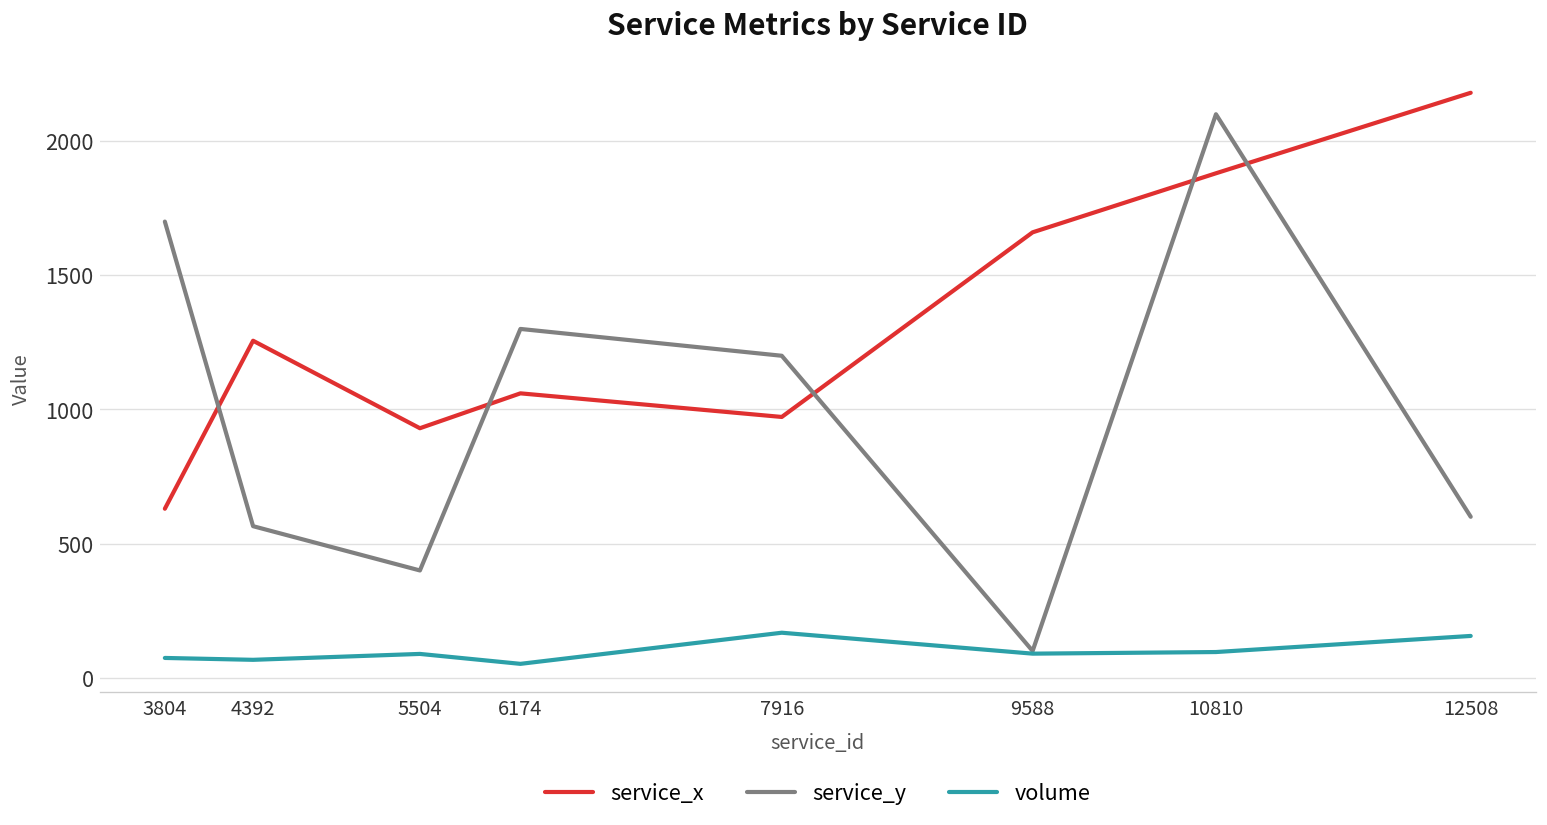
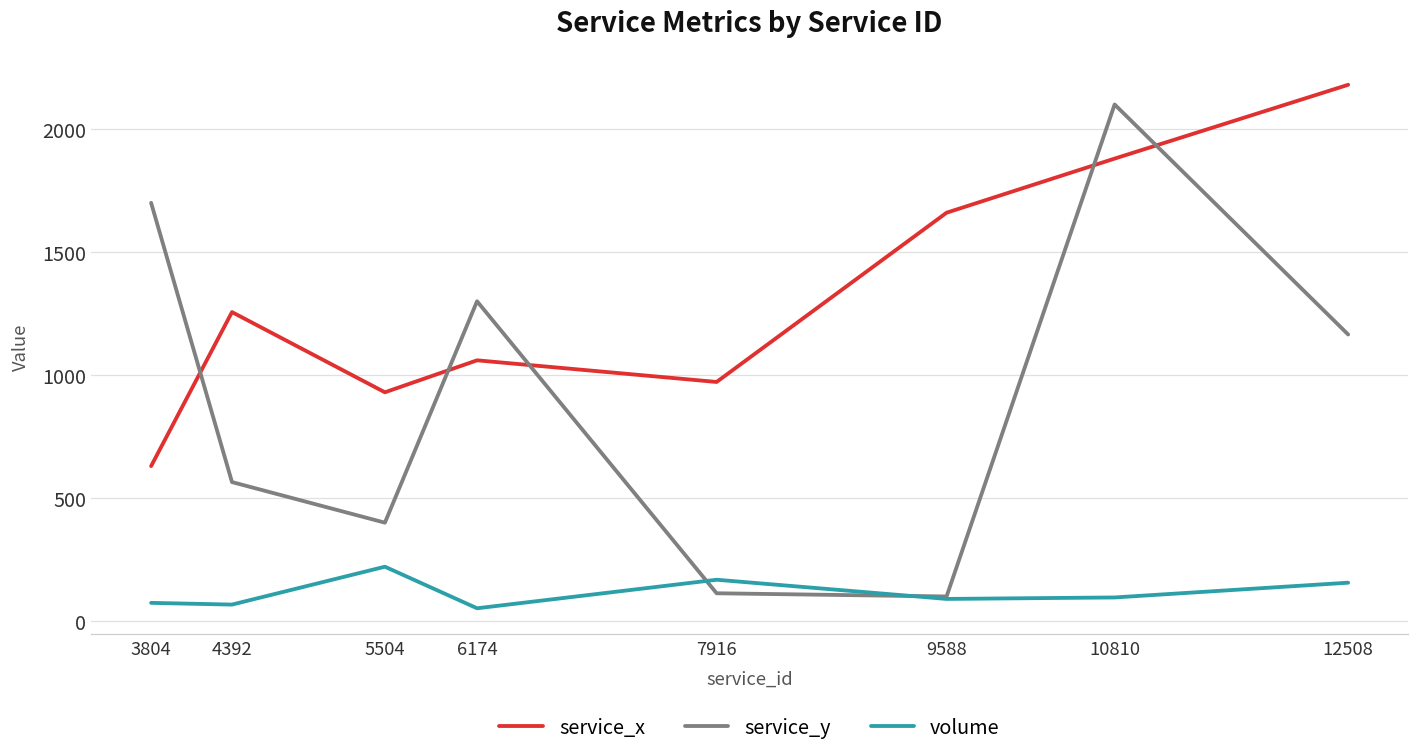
volume, 5504: 90 -> 220
service_y, 7916: 1200 -> 110
service_y, 12508: 600 -> 1170
